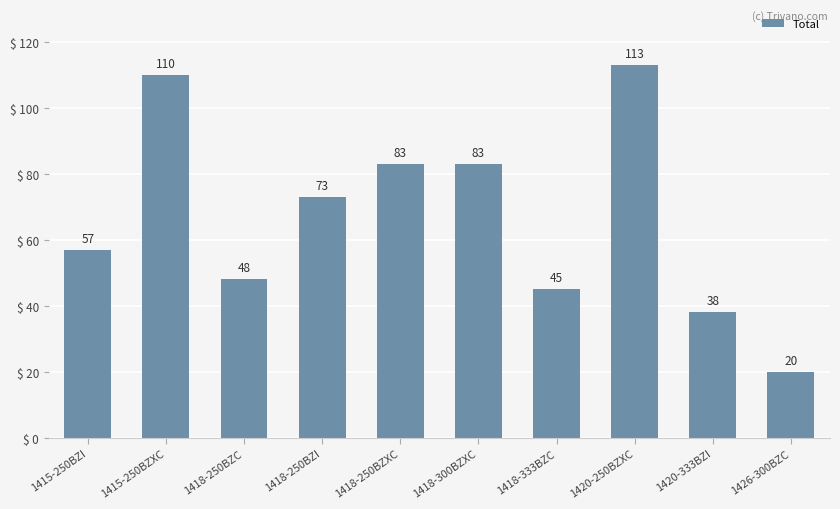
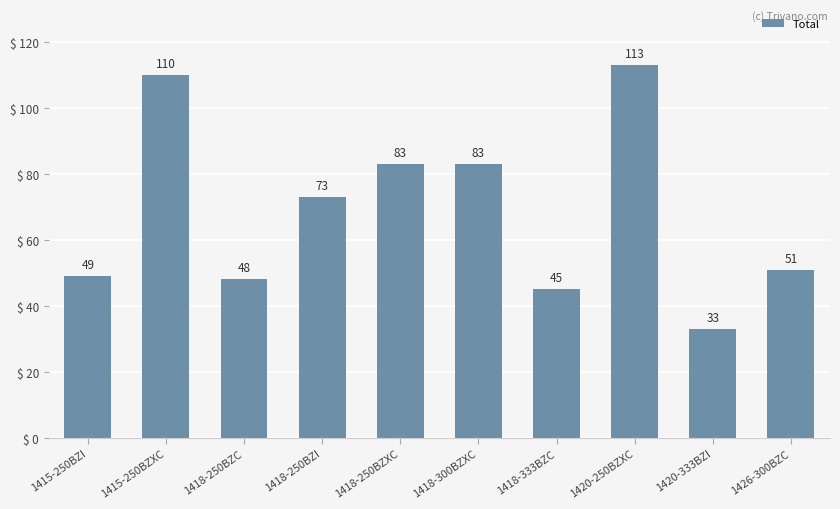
1415-250BZI: 57 -> 49
1420-333BZI: 38 -> 33
1426-300BZC: 20 -> 51
